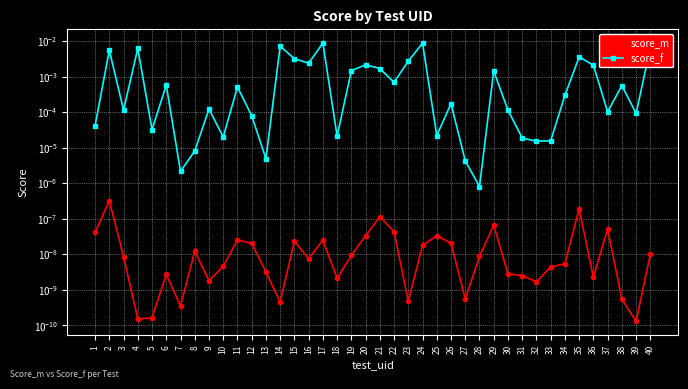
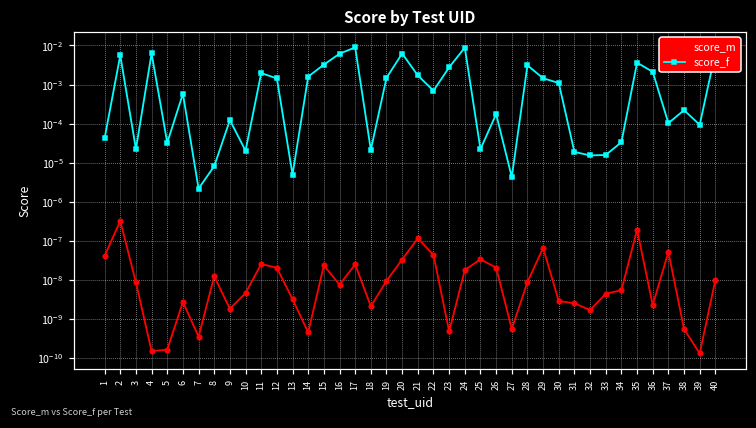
score_f, 3: 0.00012 -> 0.00002
score_f, 11: 0.0005 -> 0.002
score_f, 12: 0.00008 -> 0.0014
score_f, 14: 0.007 -> 0.002
score_f, 16: 0.002 -> 0.006
score_f, 20: 0.002 -> 0.006
score_f, 28: 0.0000008 -> 0.003
score_f, 30: 0.00011 -> 0.0011
score_f, 34: 0.0003 -> 0.00003
score_f, 38: 0.0006 -> 0.0002
